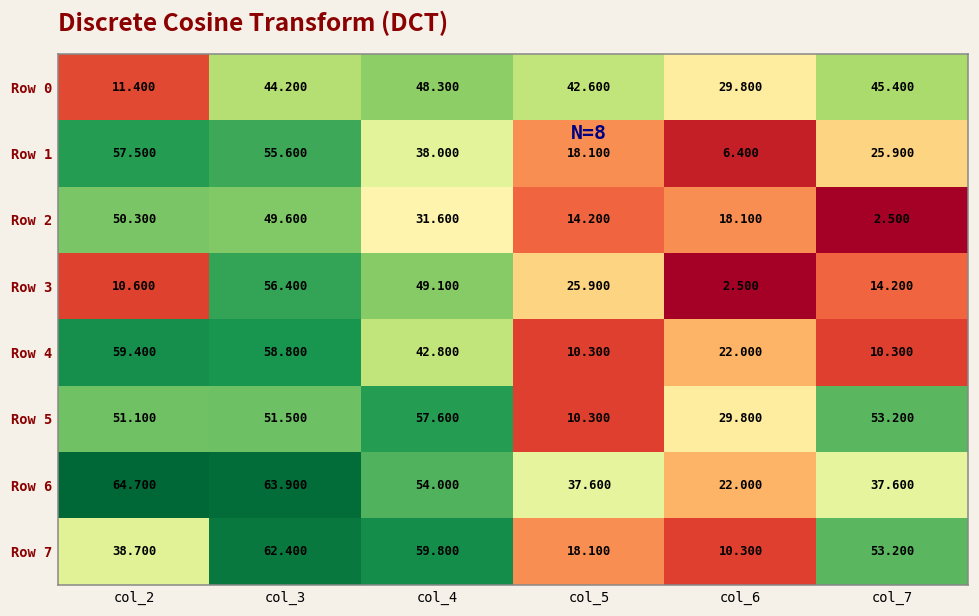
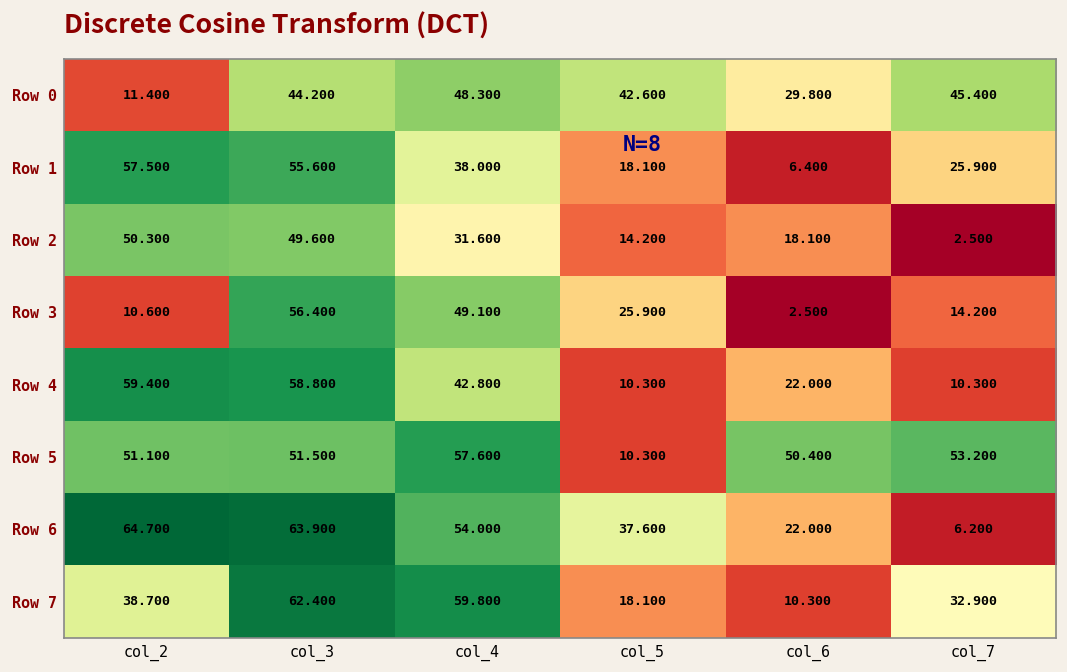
Row 5, col_6: 29.800 -> 50.400
Row 6, col_7: 37.600 -> 6.200
Row 7, col_7: 53.200 -> 32.900
